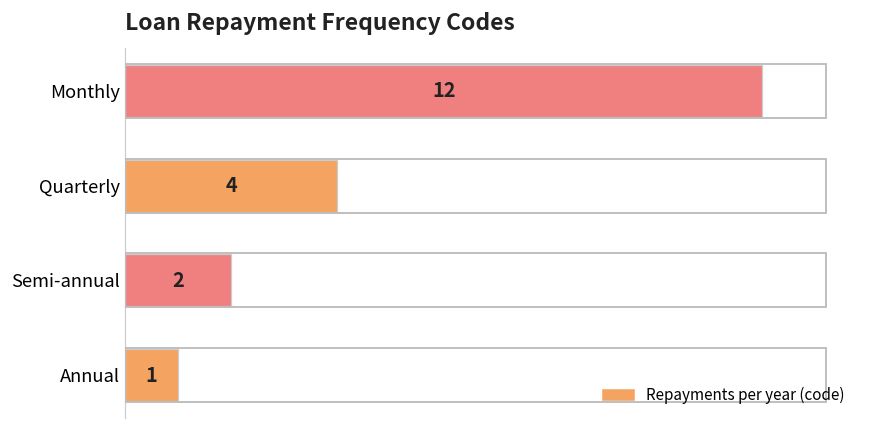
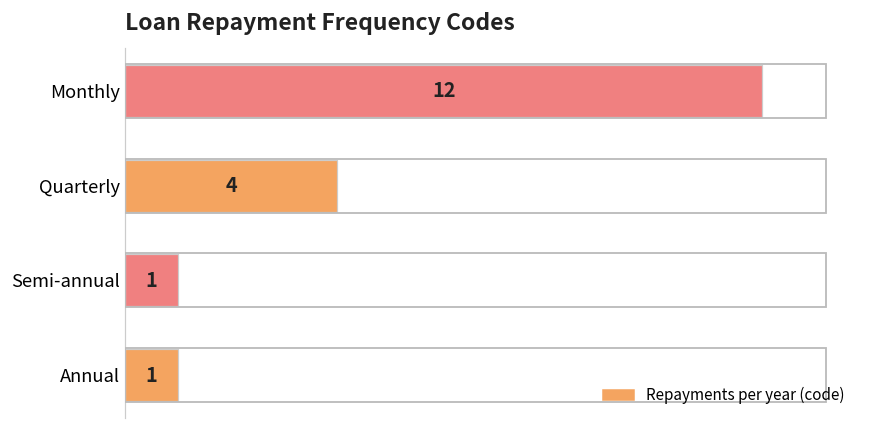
Semi-annual: 2 -> 1
